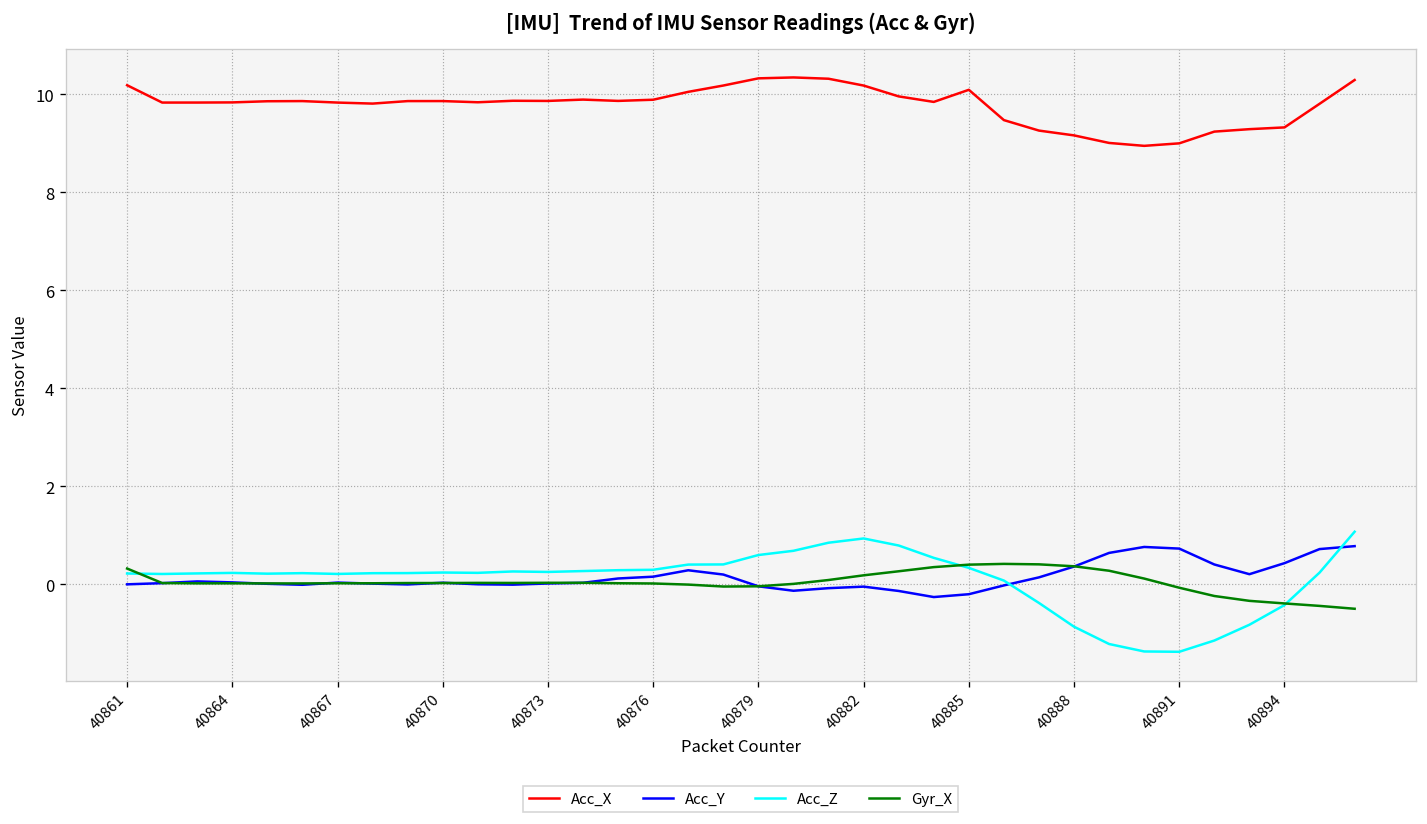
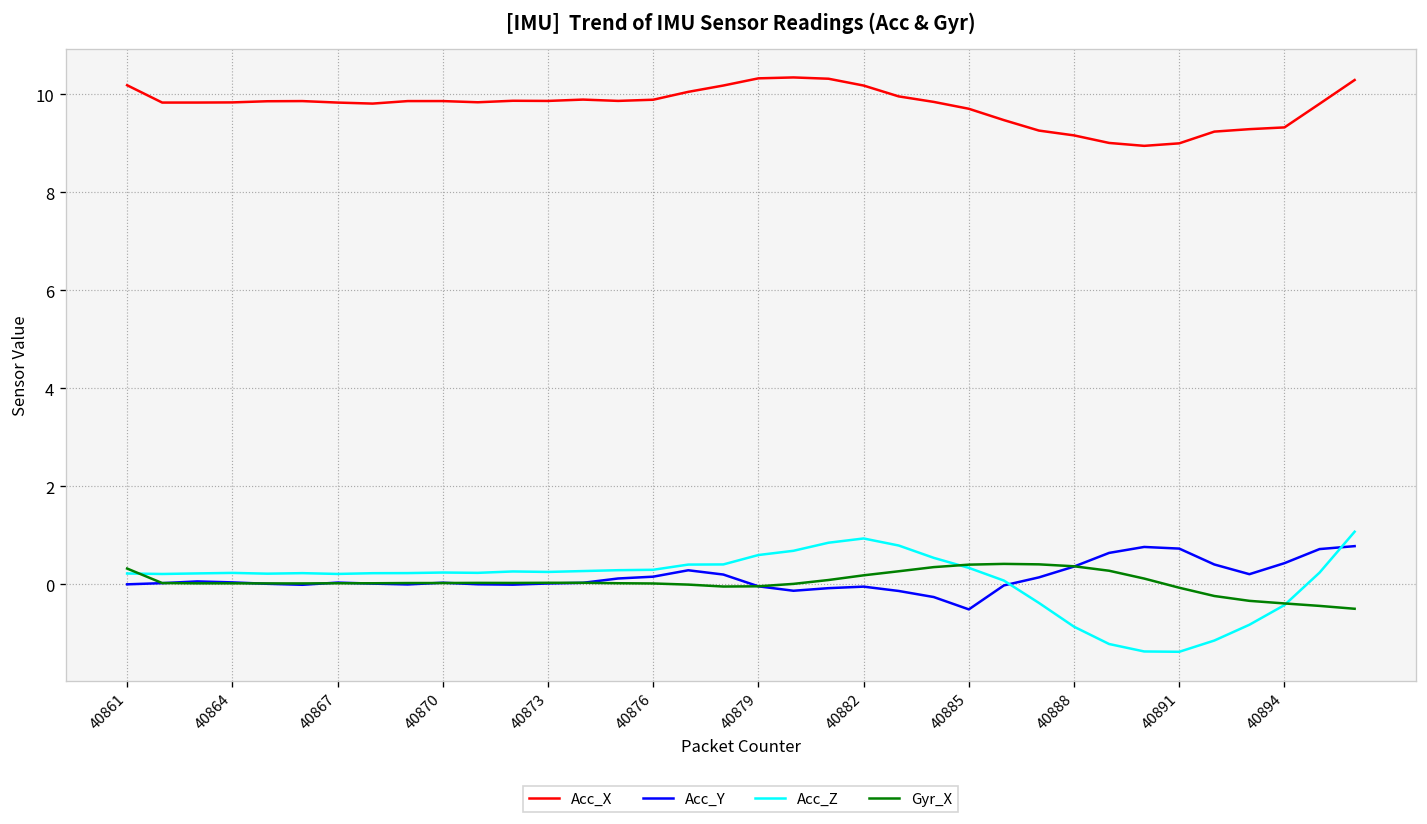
Acc_X, 40885: 10.1 -> 9.7
Acc_Y, 40885: -0.2 -> -0.5
